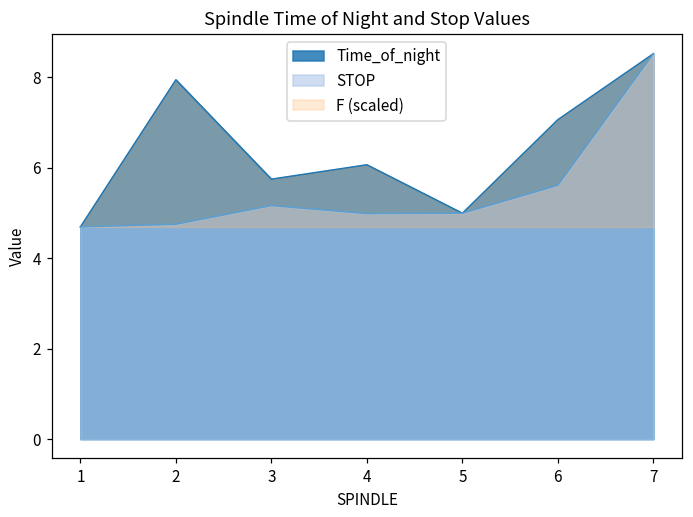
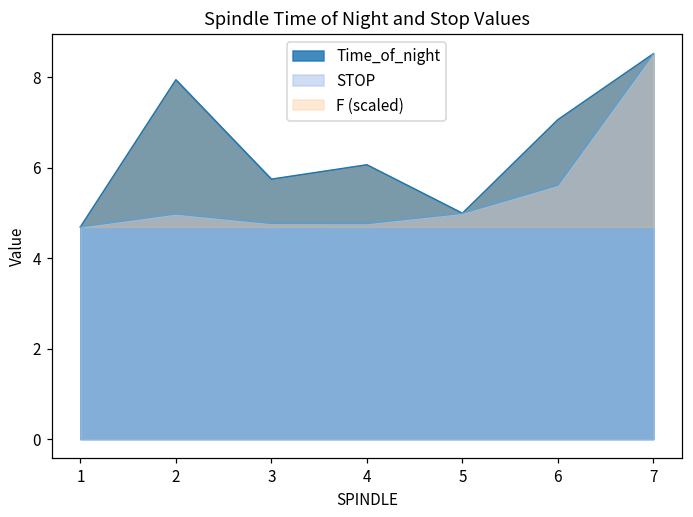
STOP, 2: 4.8 -> 5.0
STOP, 3: 5.2 -> 4.8
STOP, 4: 5.0 -> 4.8
